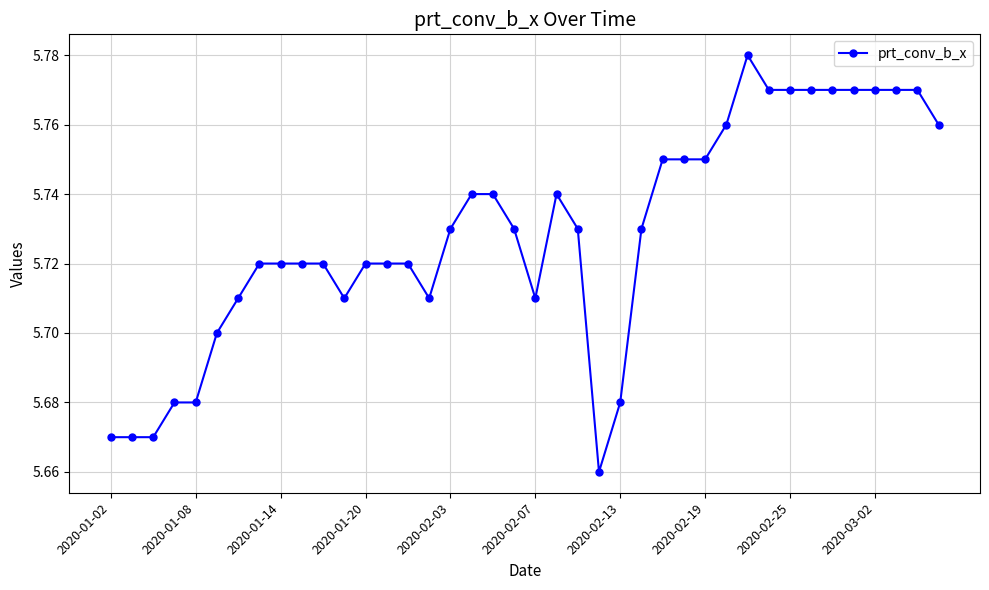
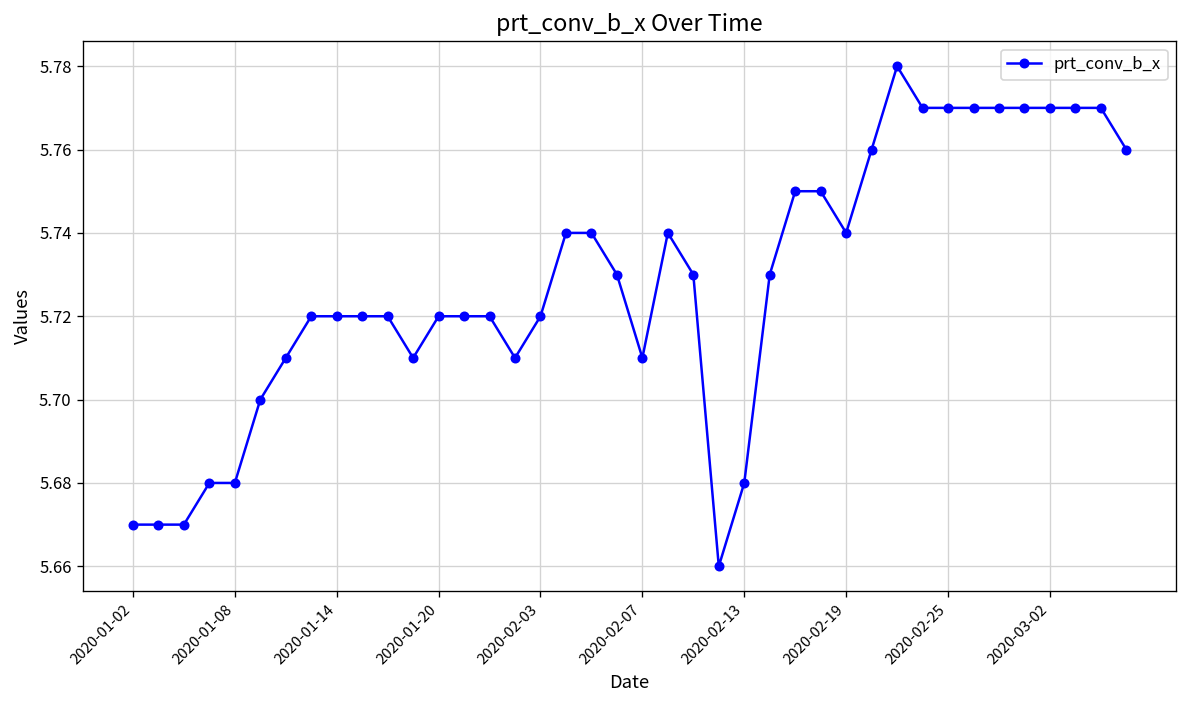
2020-02-03: 5.73 -> 5.72
2020-02-19: 5.75 -> 5.74
